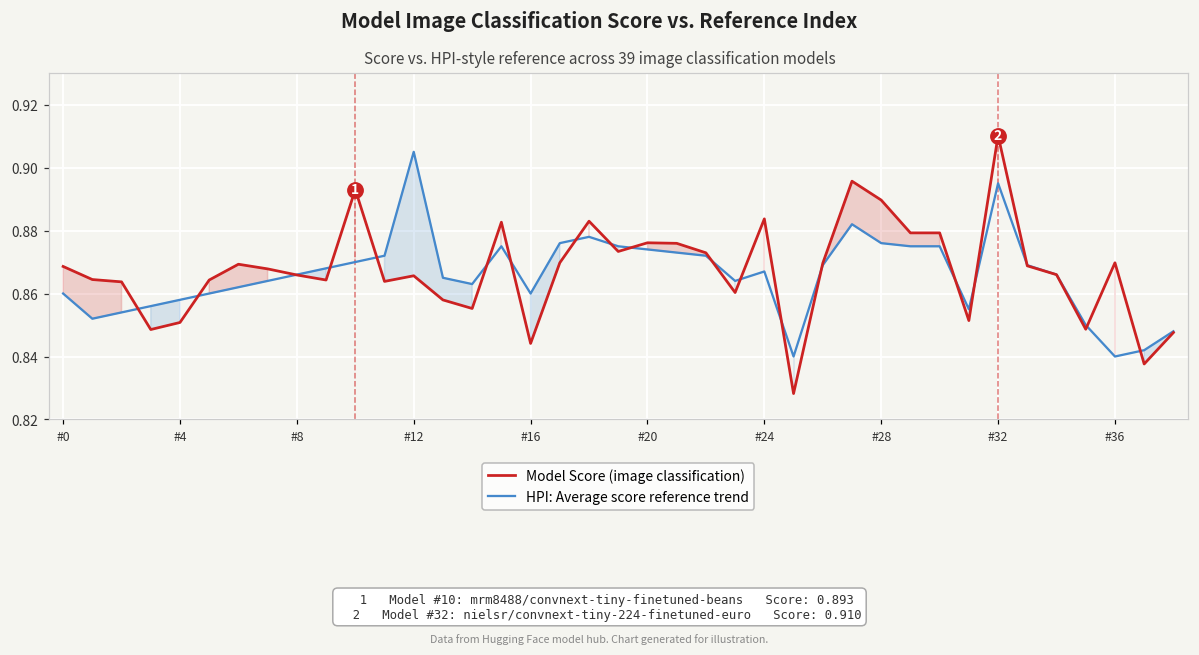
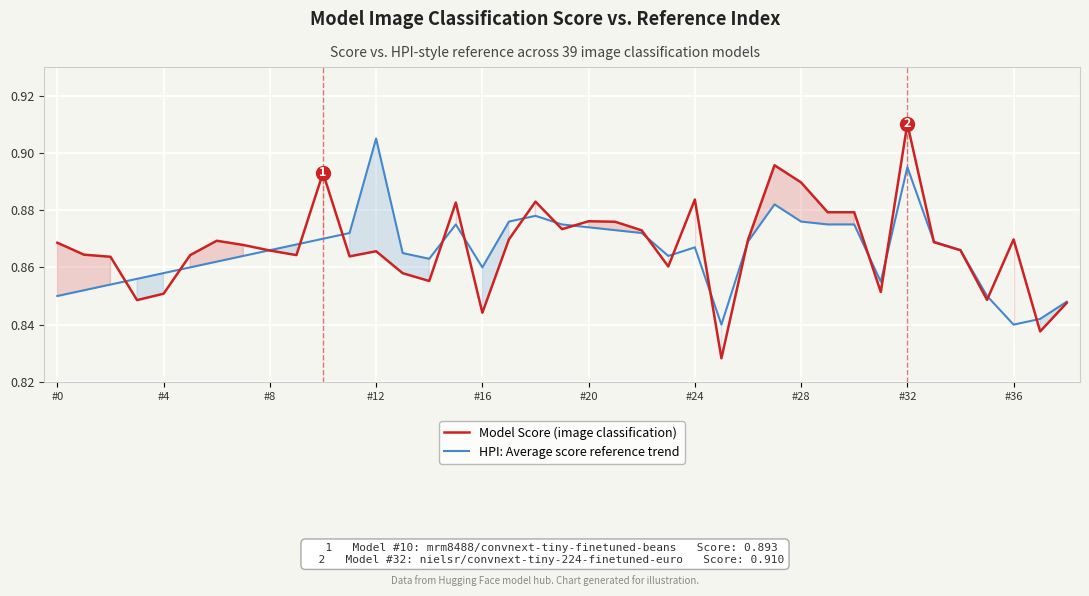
HPI: Average score reference trend, #0: 0.86 -> 0.85
